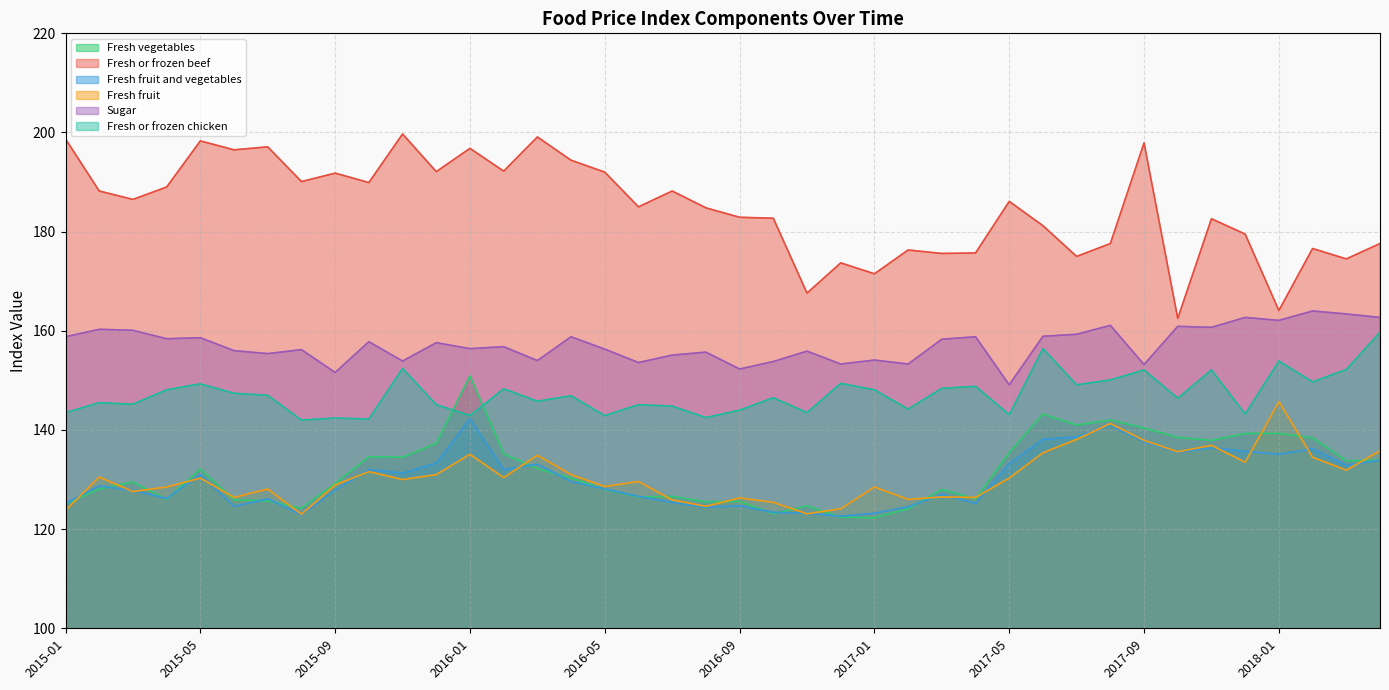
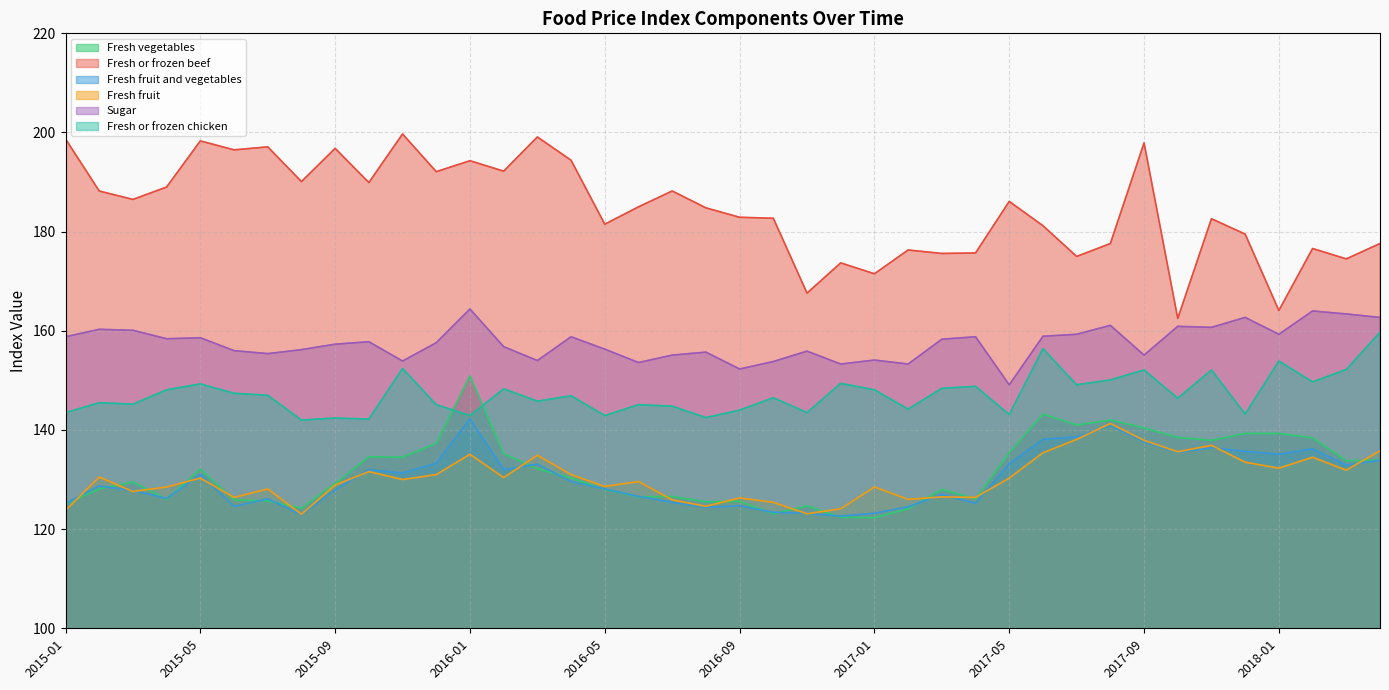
Fresh or frozen beef, 2015-09: 192 -> 197
Sugar, 2015-09: 152 -> 157
Fresh or frozen beef, 2016-01: 197 -> 194
Sugar, 2016-01: 156 -> 164
Fresh or frozen beef, 2016-05: 192 -> 182
Sugar, 2017-09: 153 -> 155
Fresh fruit, 2018-01: 146 -> 132
Sugar, 2018-01: 162 -> 159
